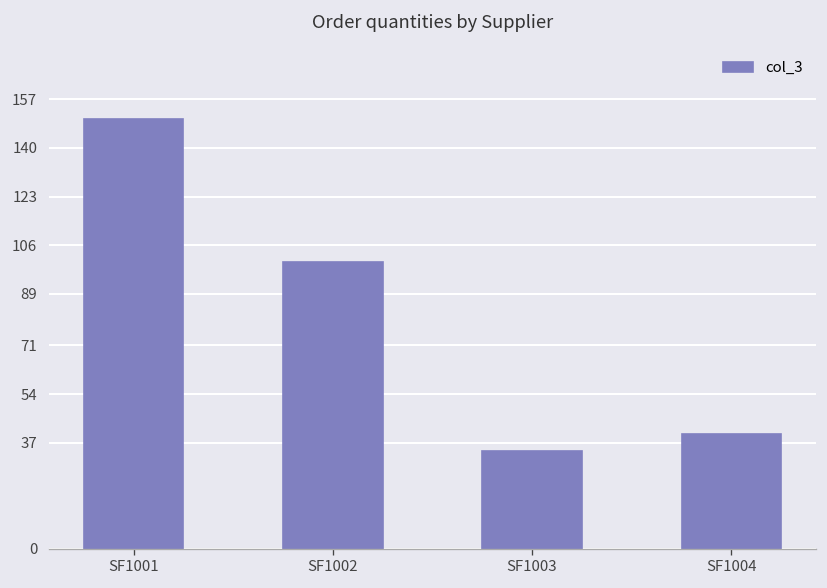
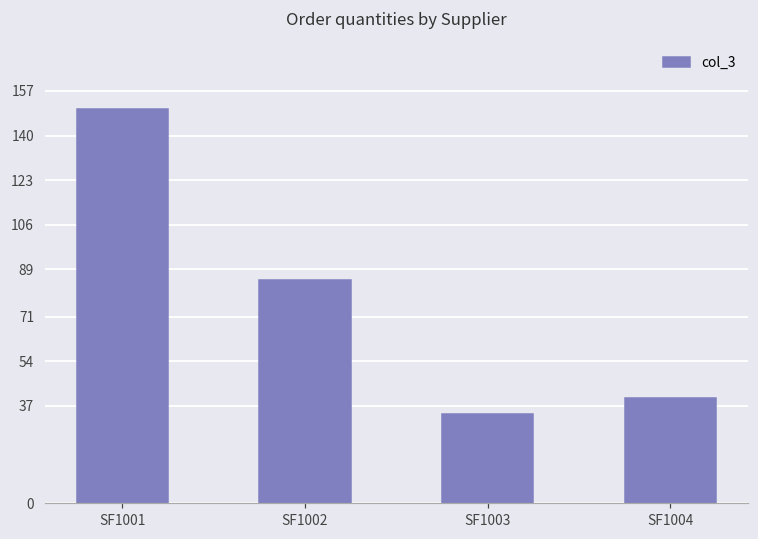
SF1002: 100 -> 85
